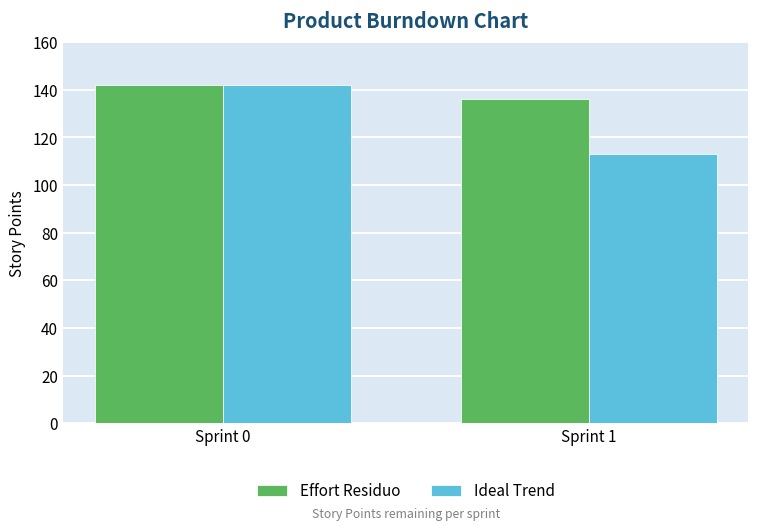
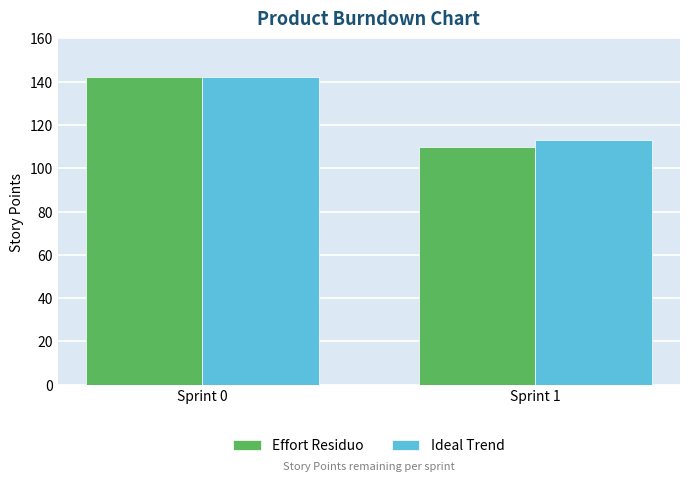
Effort Residuo, Sprint 1: 136 -> 110
